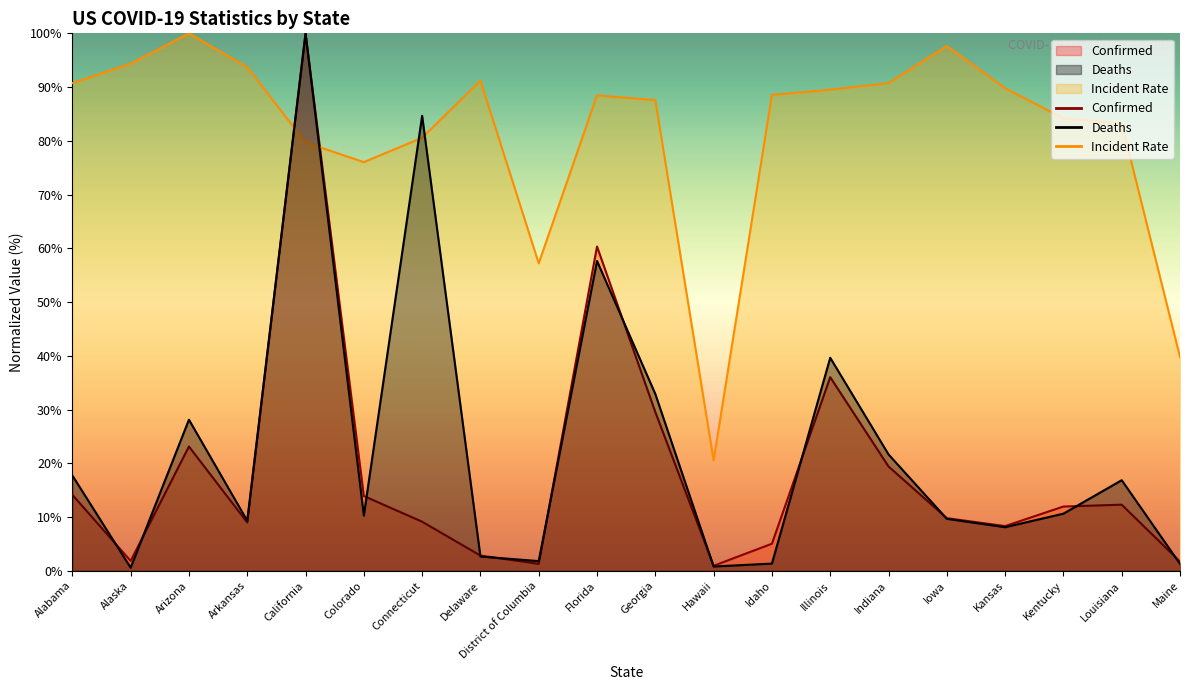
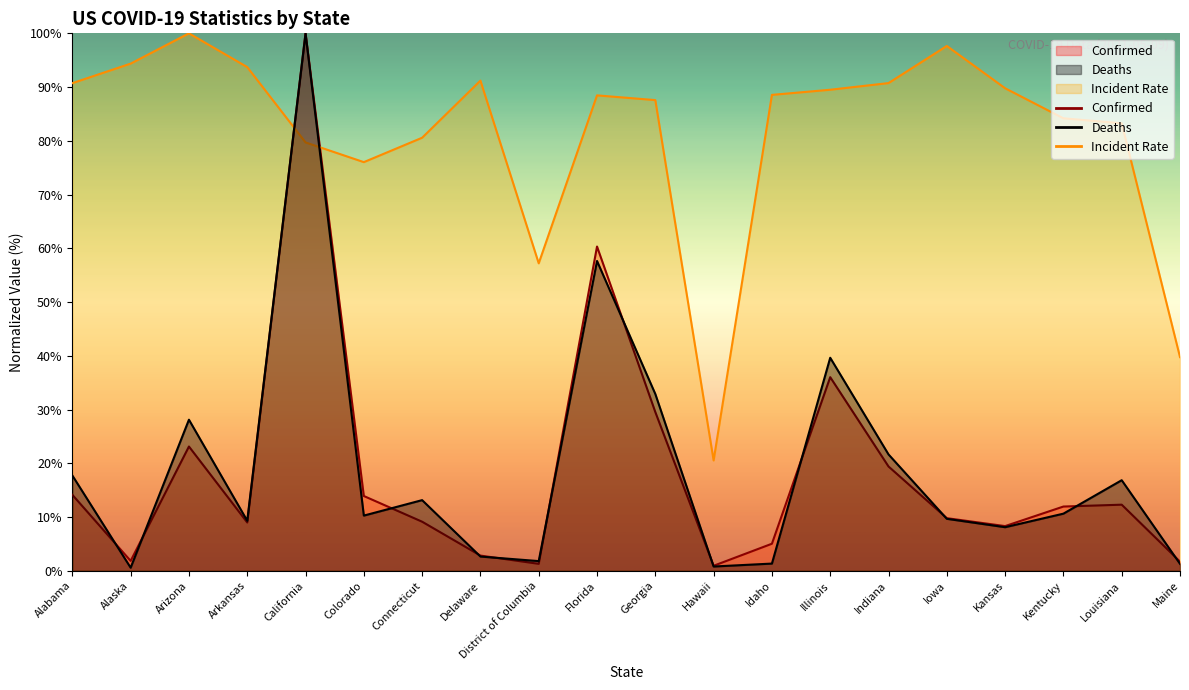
Deaths, Connecticut: 85% -> 13%
